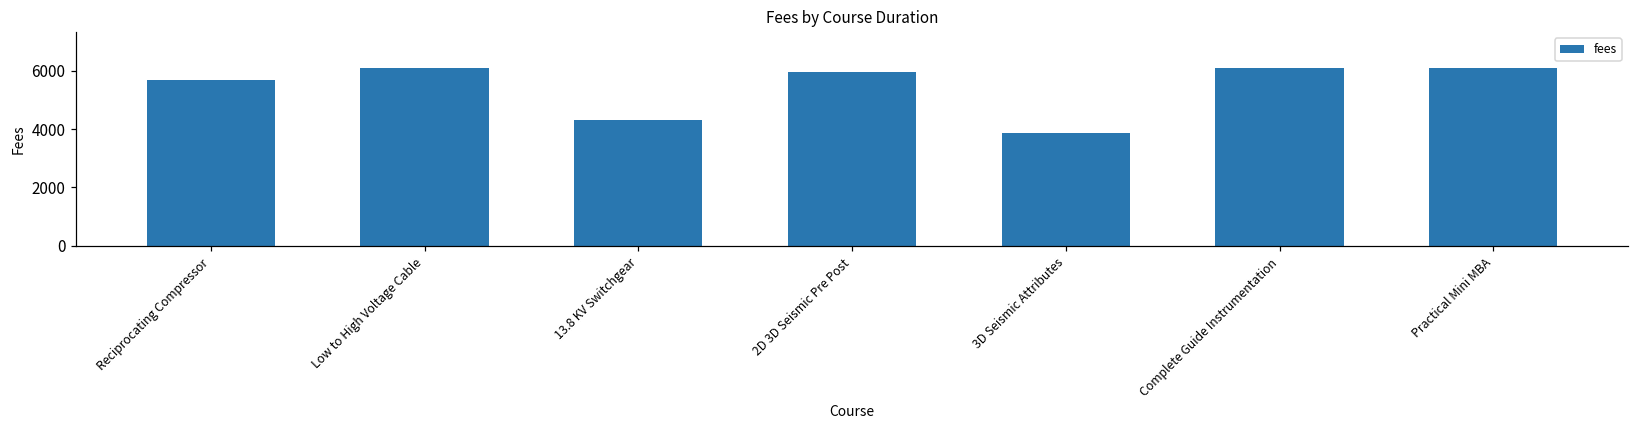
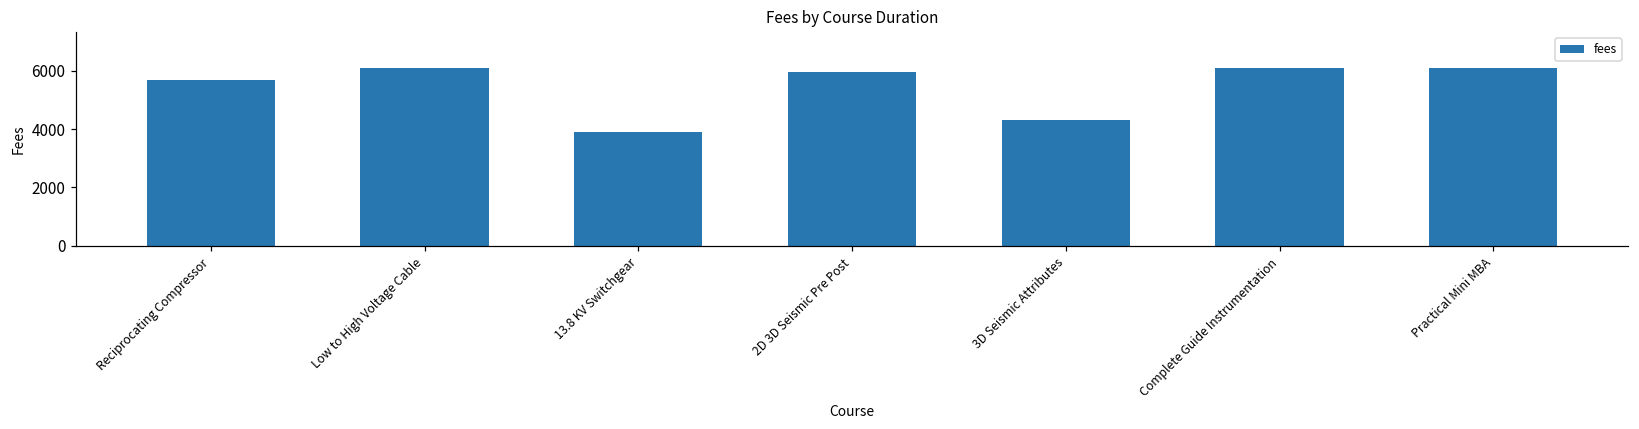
13.8 KV Switchgear: 4300 -> 3900
3D Seismic Attributes: 3900 -> 4300
